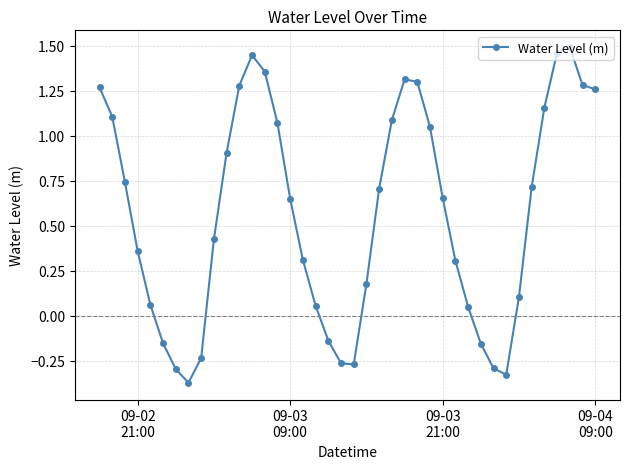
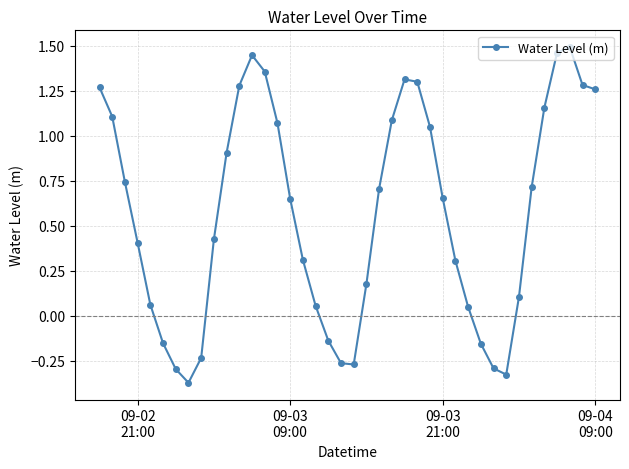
09-02 21:00: 0.36 -> 0.40
